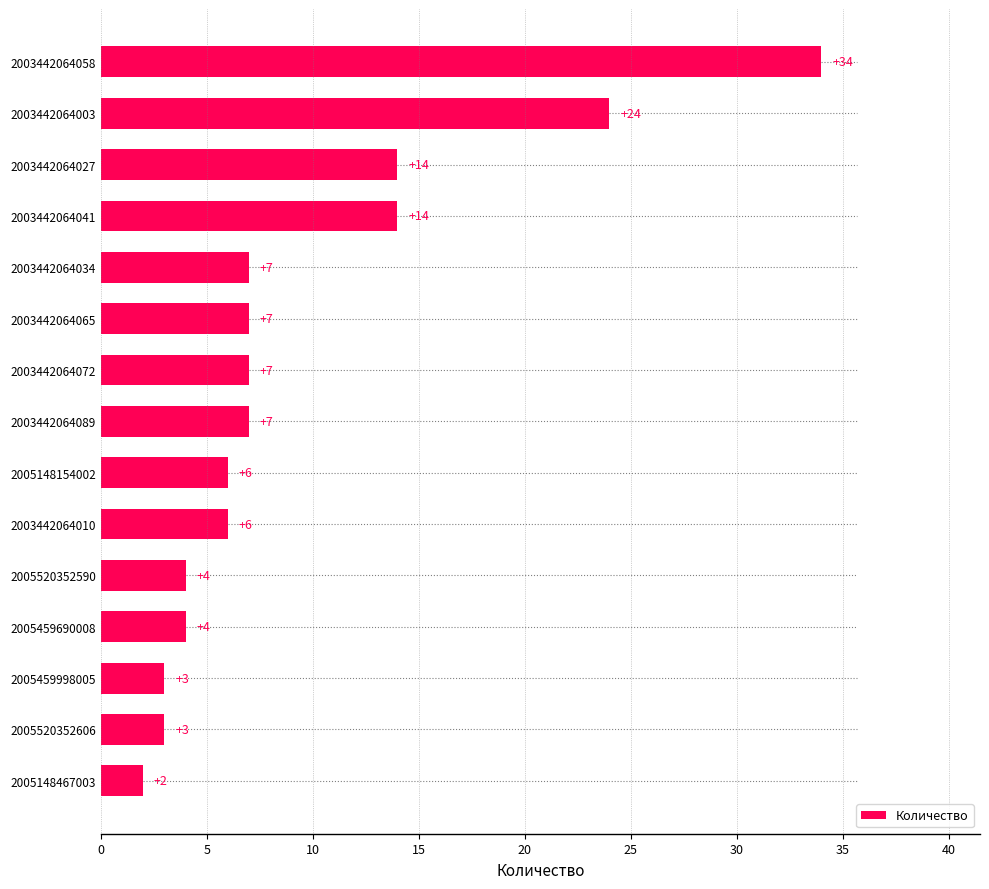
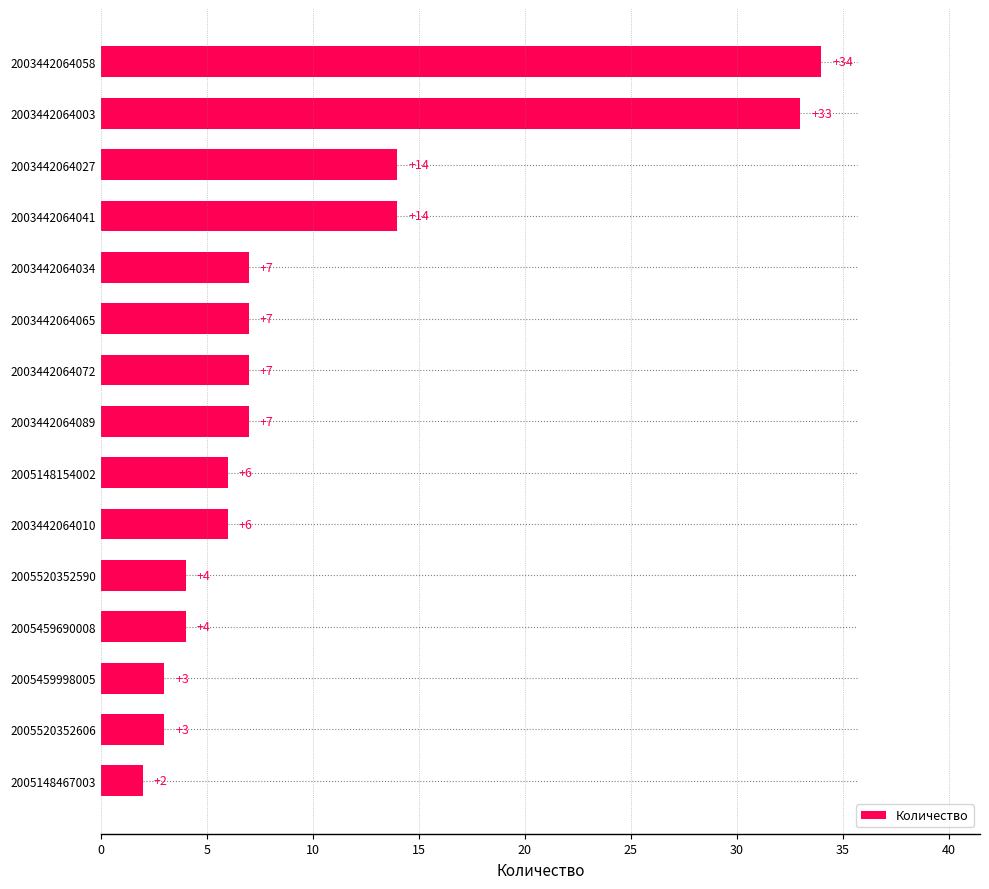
Количество, 2003442064003: +24 -> +33
